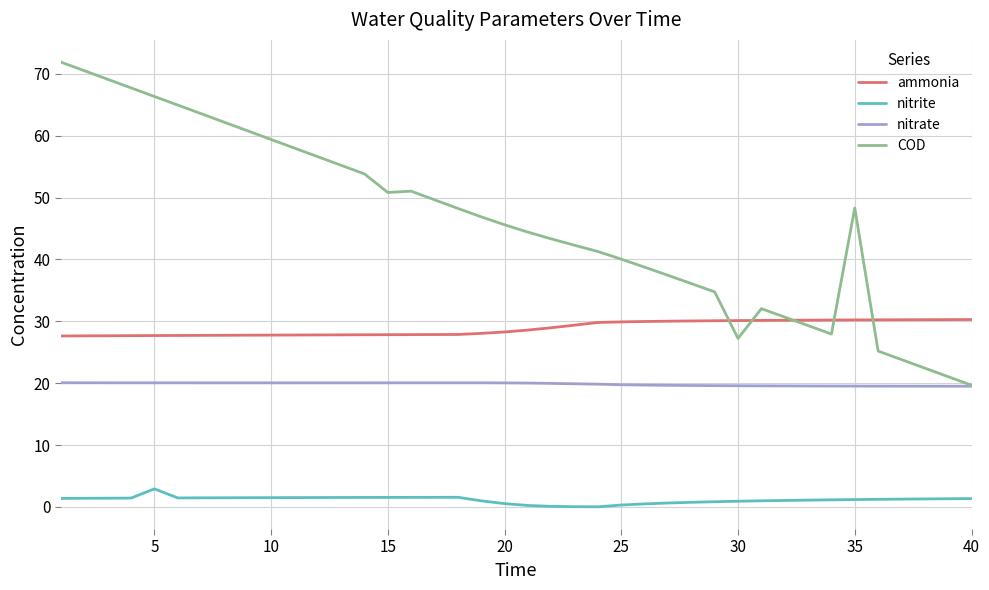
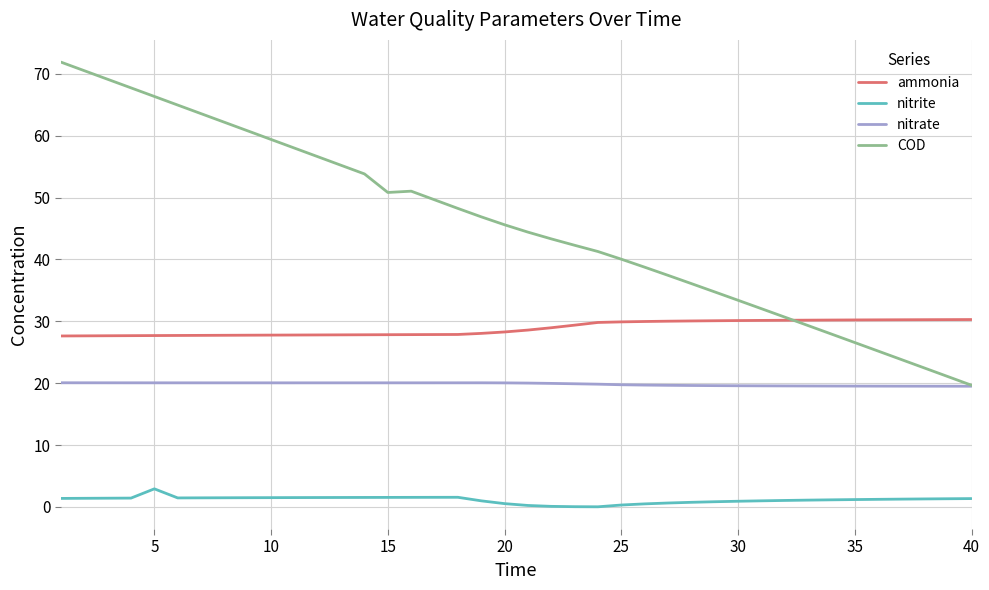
COD, 30: 27 -> 33
COD, 35: 48 -> 27
